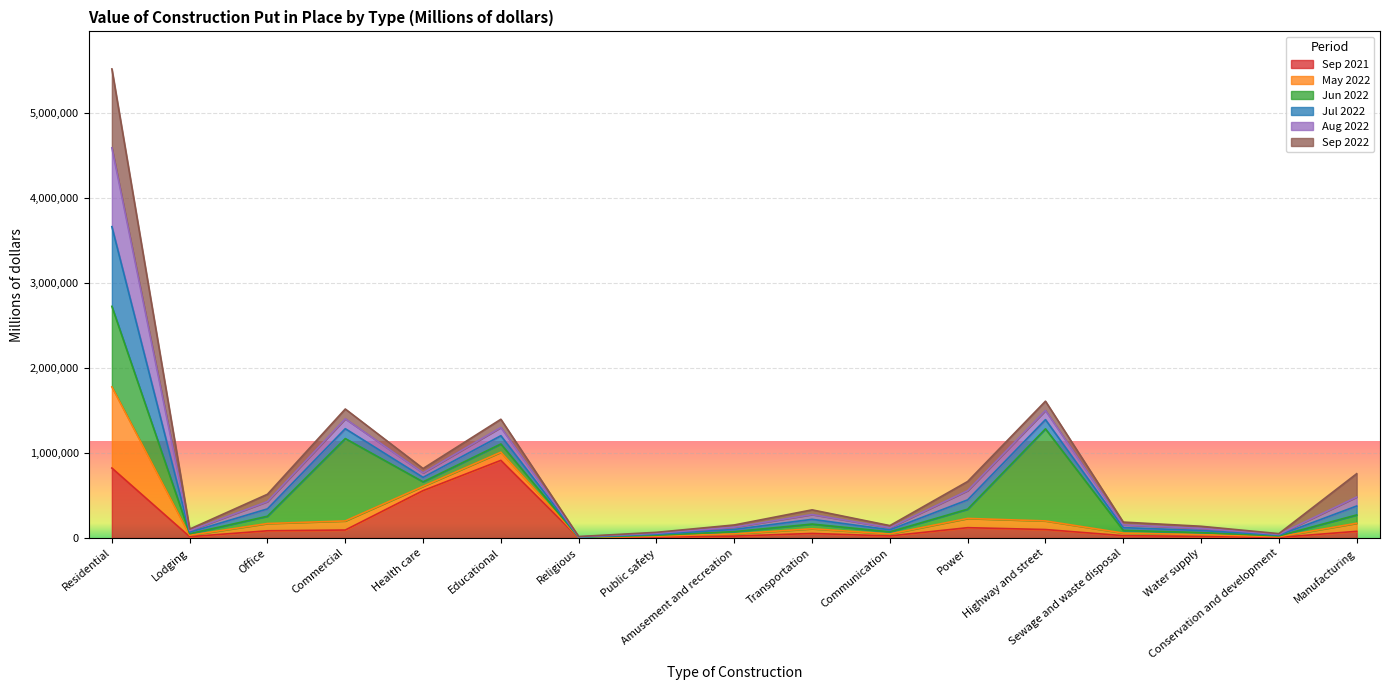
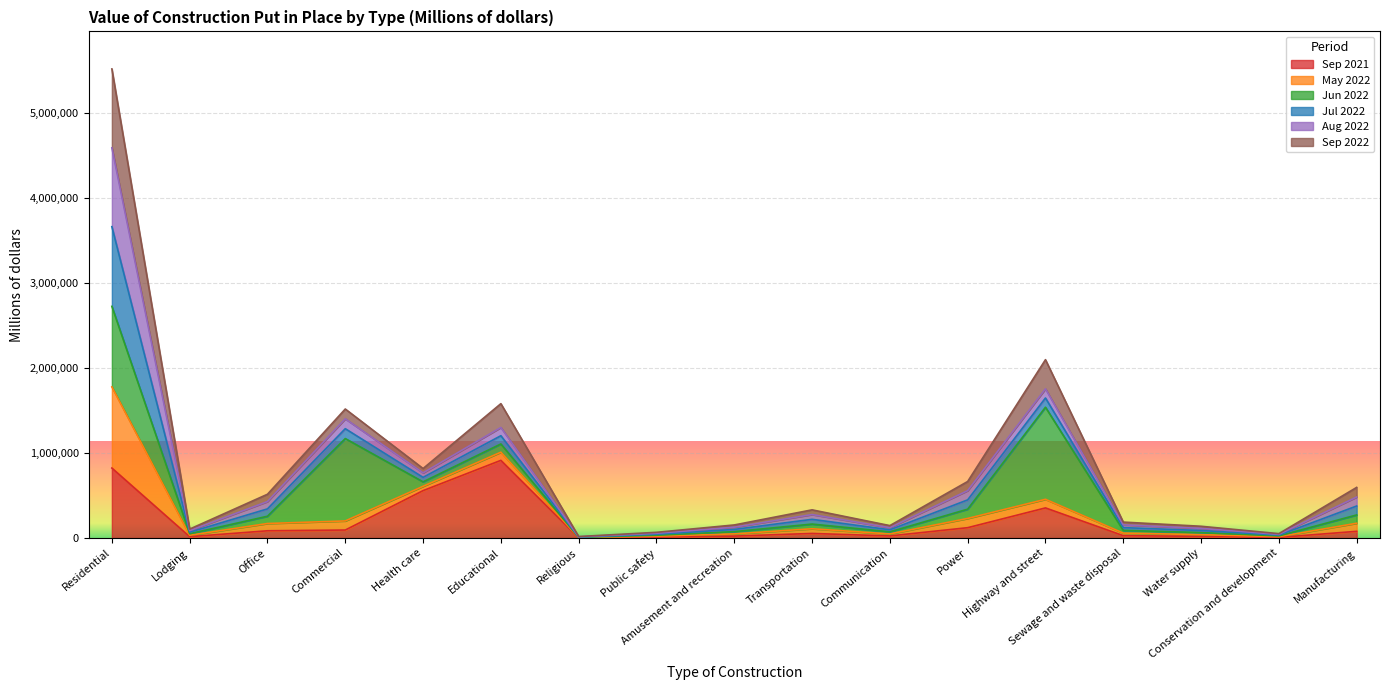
Sep 2022, Educational: 100,000 -> 300,000
Sep 2021, Highway and street: 100,000 -> 400,000
Sep 2022, Highway and street: 100,000 -> 300,000
Sep 2022, Manufacturing: 300,000 -> 100,000
